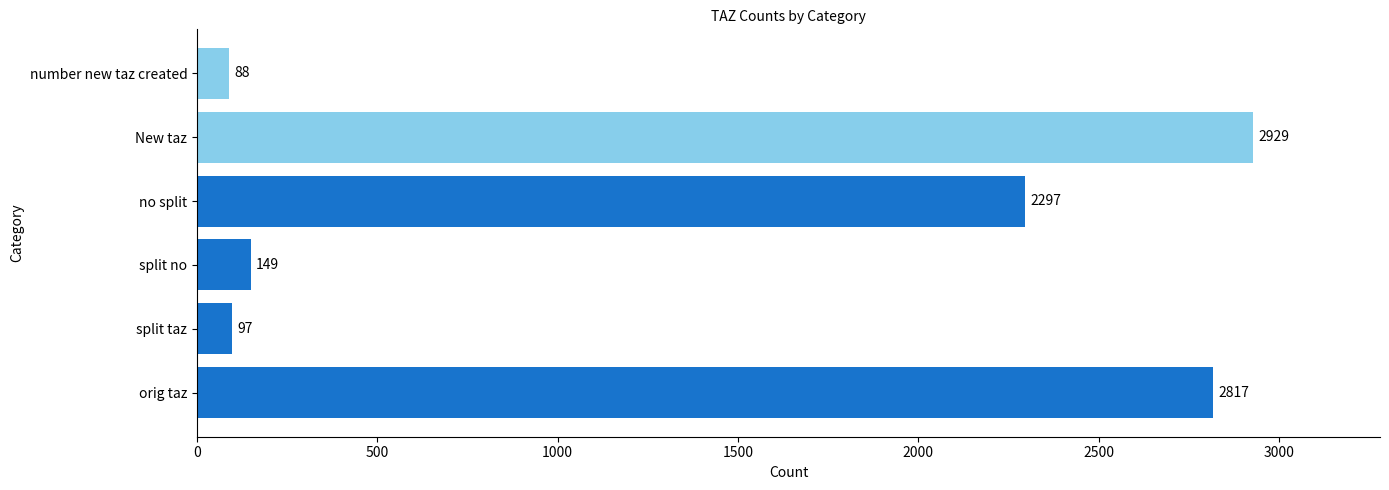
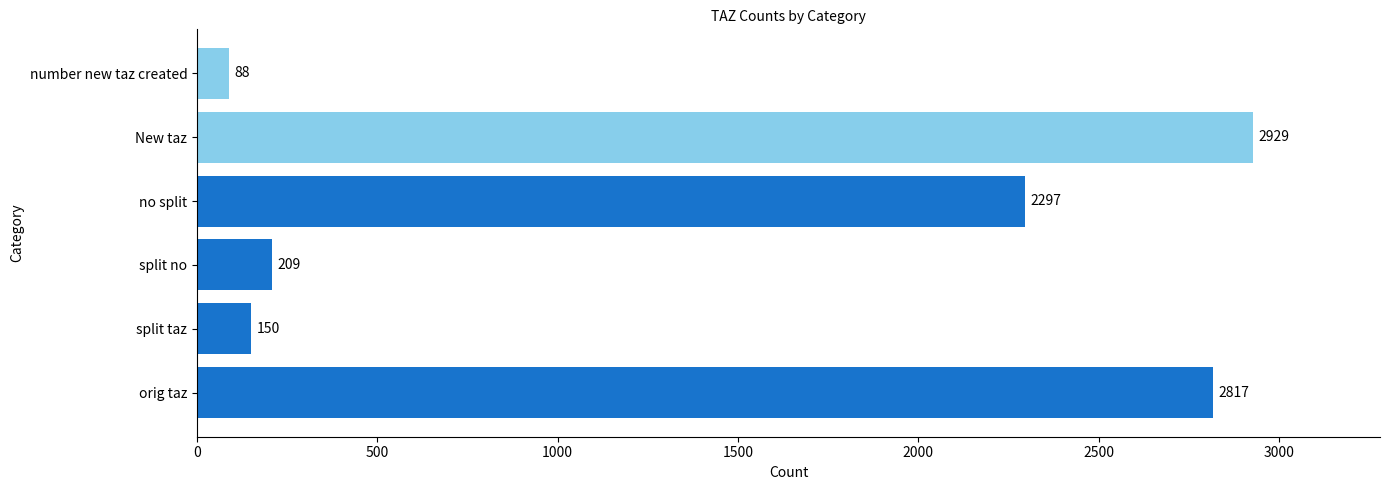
split no: 149 -> 209
split taz: 97 -> 150
